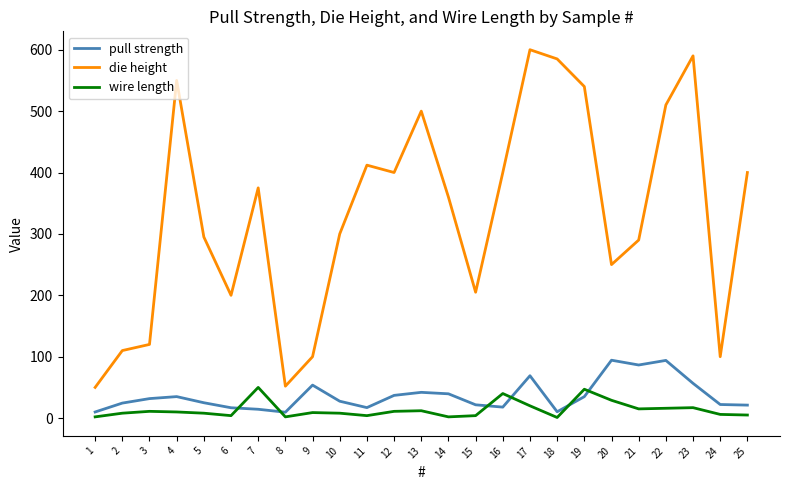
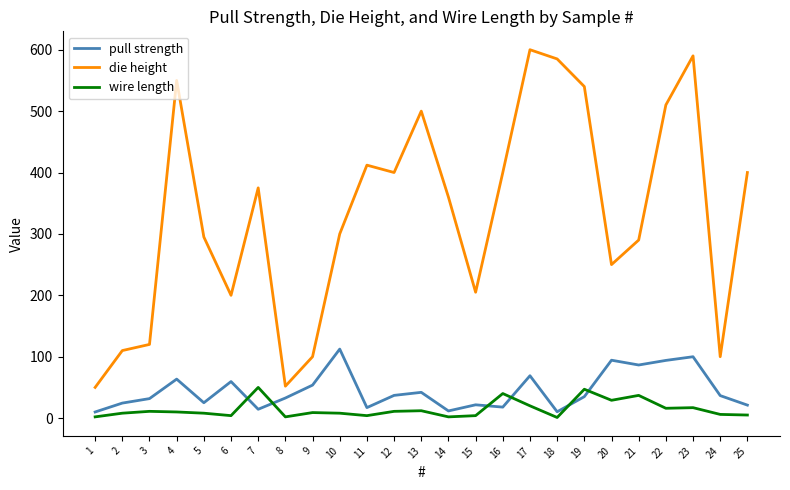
pull strength, 4: 40 -> 60
pull strength, 6: 20 -> 60
pull strength, 8: 10 -> 30
pull strength, 10: 30 -> 110
pull strength, 14: 40 -> 10
wire length, 21: 20 -> 40
pull strength, 23: 60 -> 100
pull strength, 24: 20 -> 40
